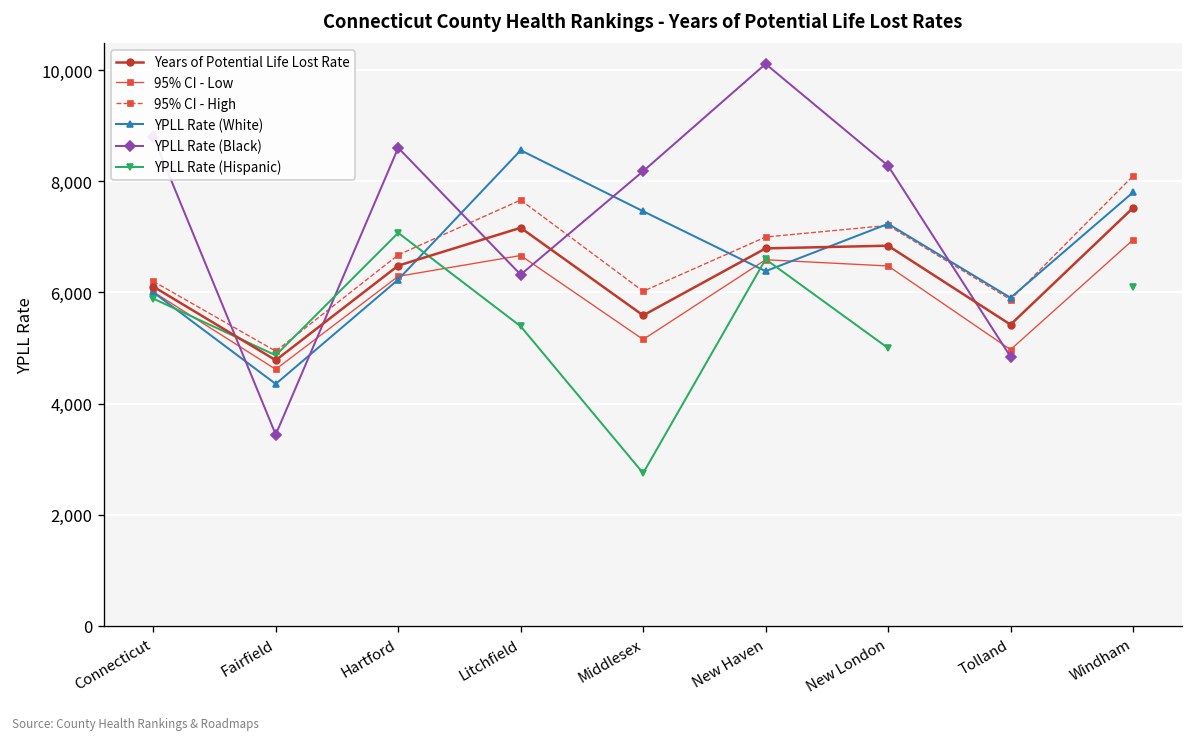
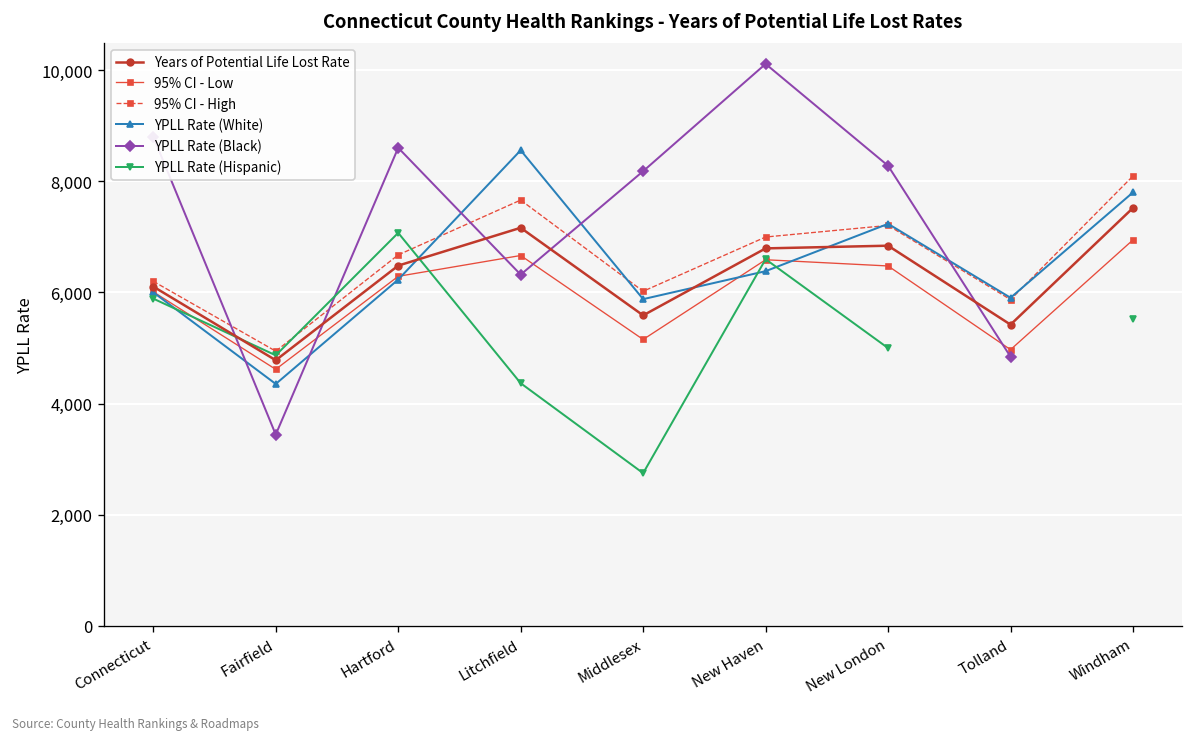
YPLL Rate (Hispanic), Litchfield: 5,400 -> 4,400
YPLL Rate (White), Middlesex: 7,500 -> 5,900
YPLL Rate (Hispanic), Windham: 6,100 -> 5,500
